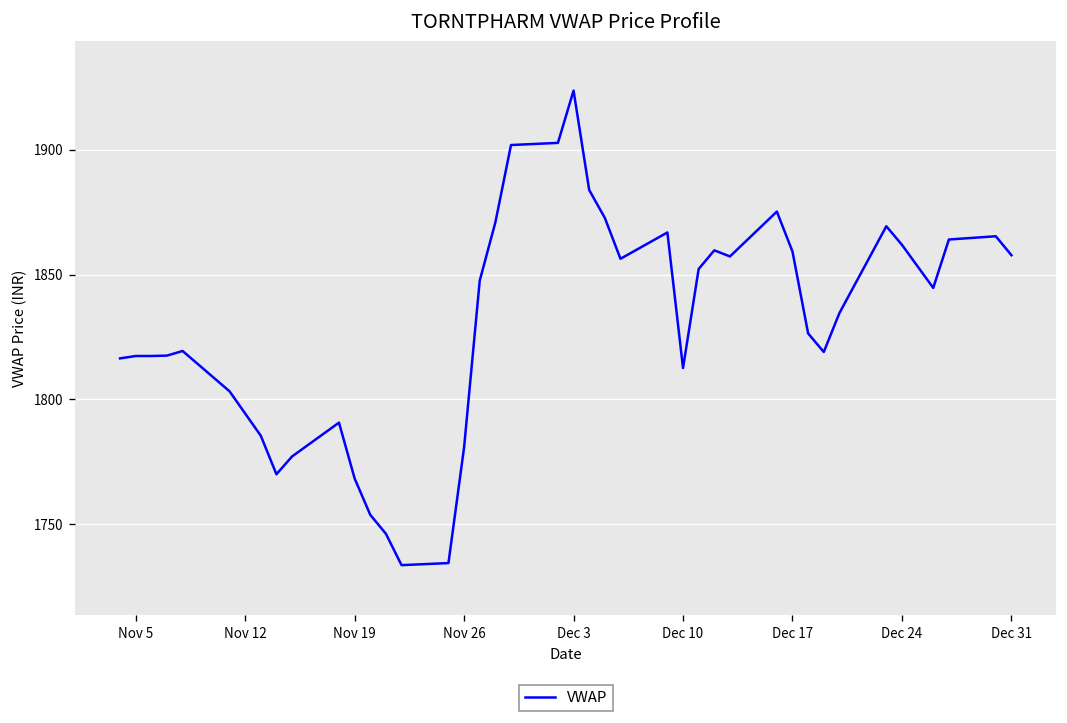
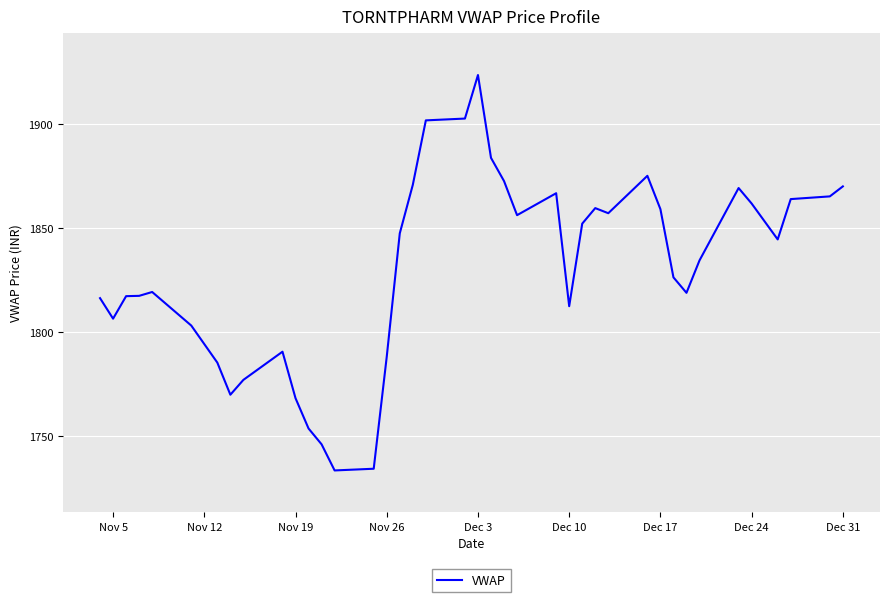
Nov 5: 1817 -> 1807
Nov 26: 1781 -> 1788
Dec 31: 1858 -> 1870
